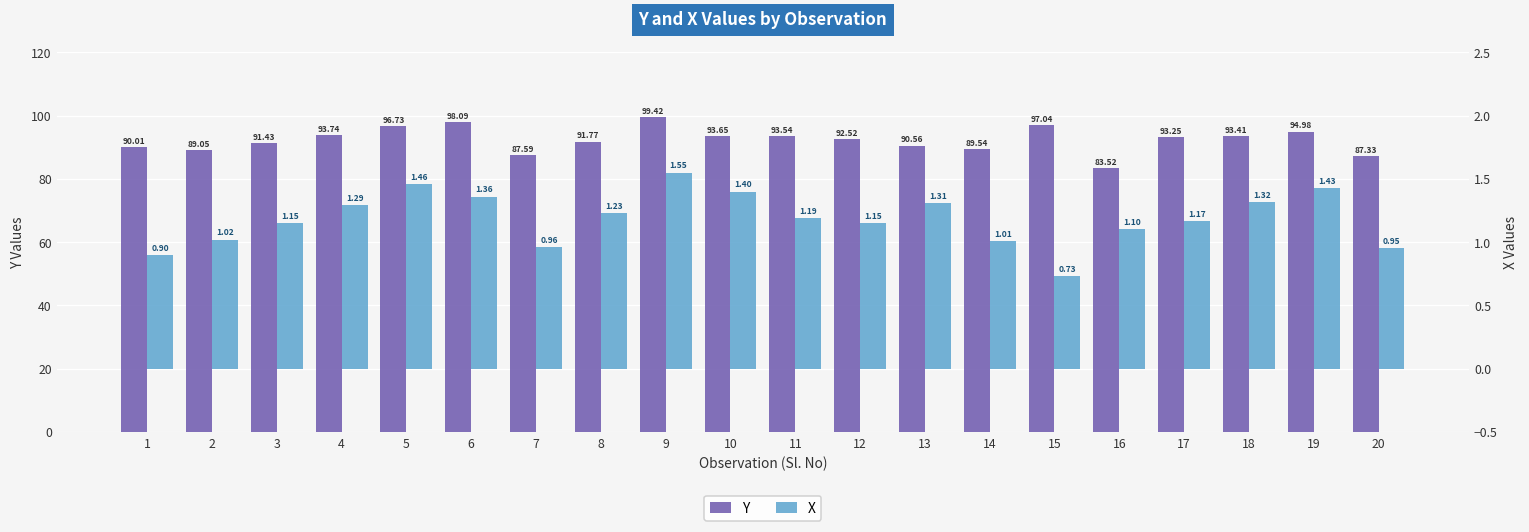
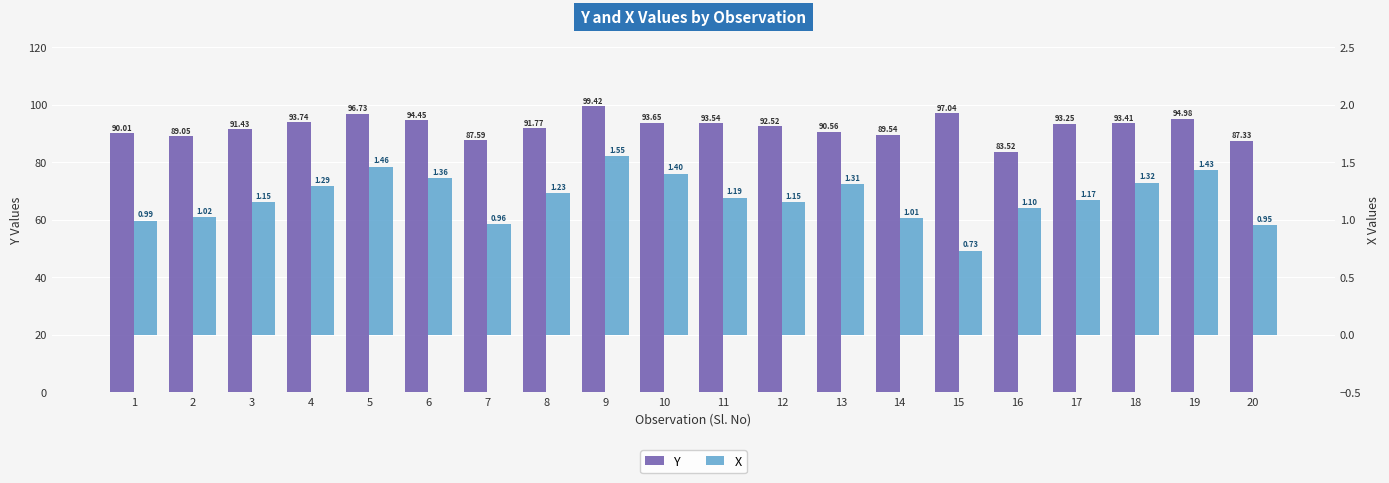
Y, 6: 98.09 -> 94.45
X, 1: 0.90 -> 0.99
